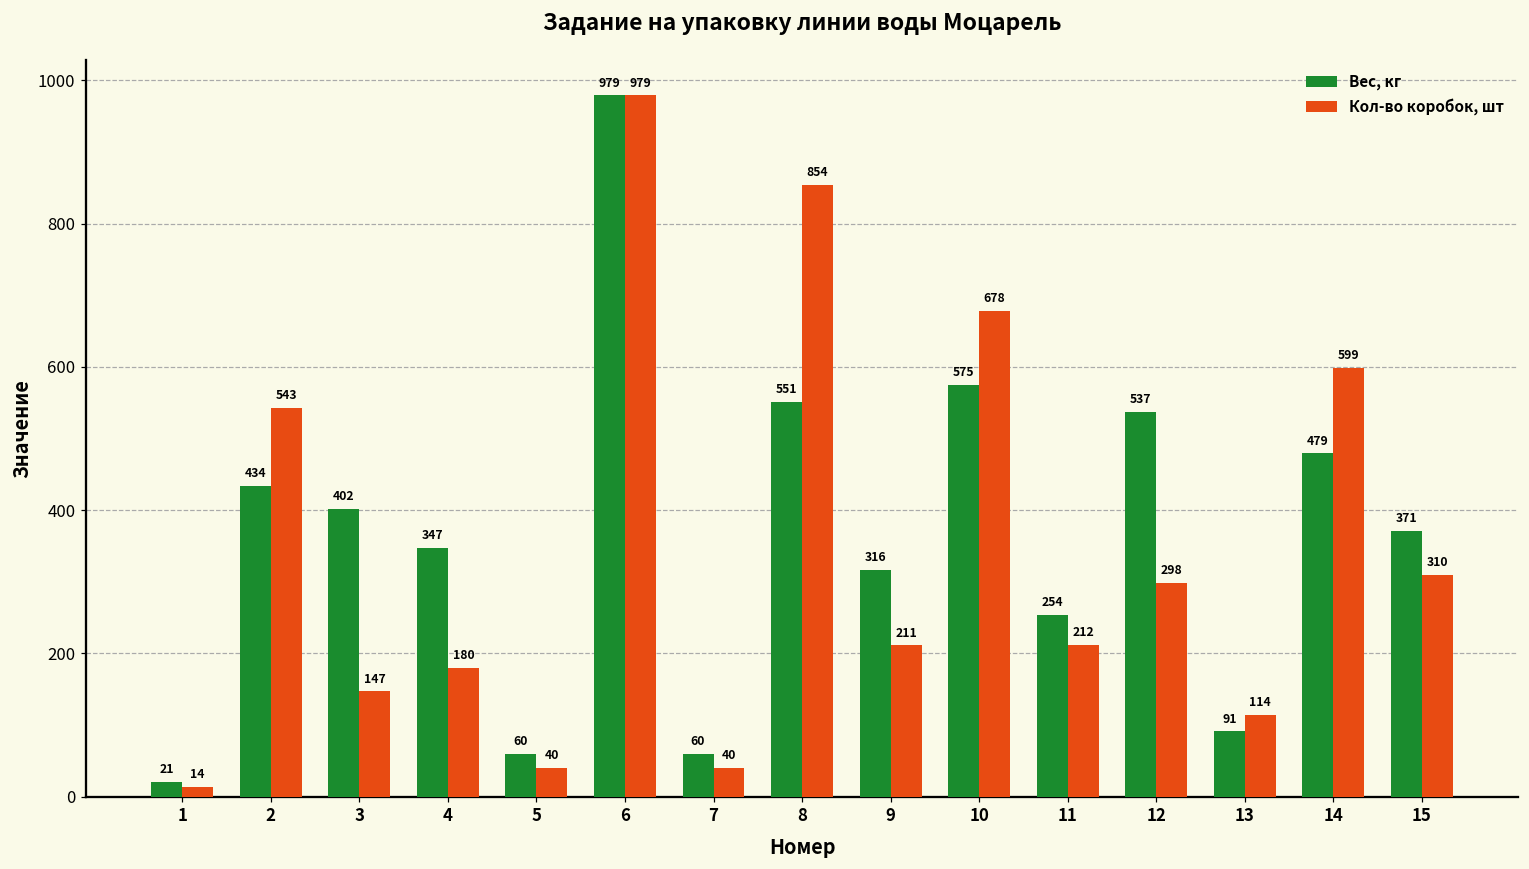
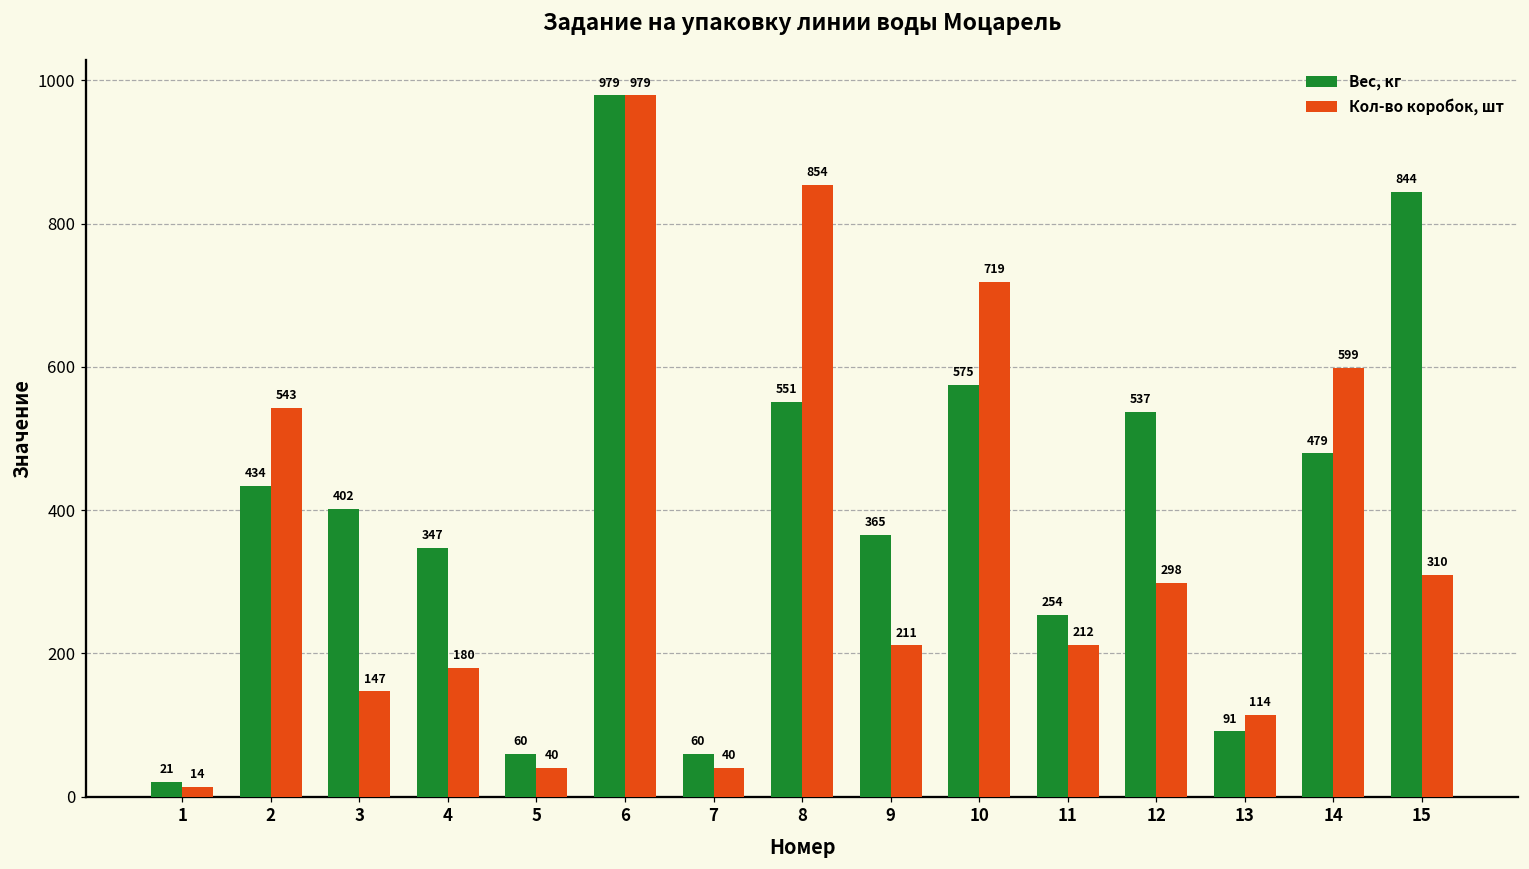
Вес, кг, 9: 316 -> 365
Кол-во коробок, шт, 10: 678 -> 719
Вес, кг, 15: 371 -> 844
